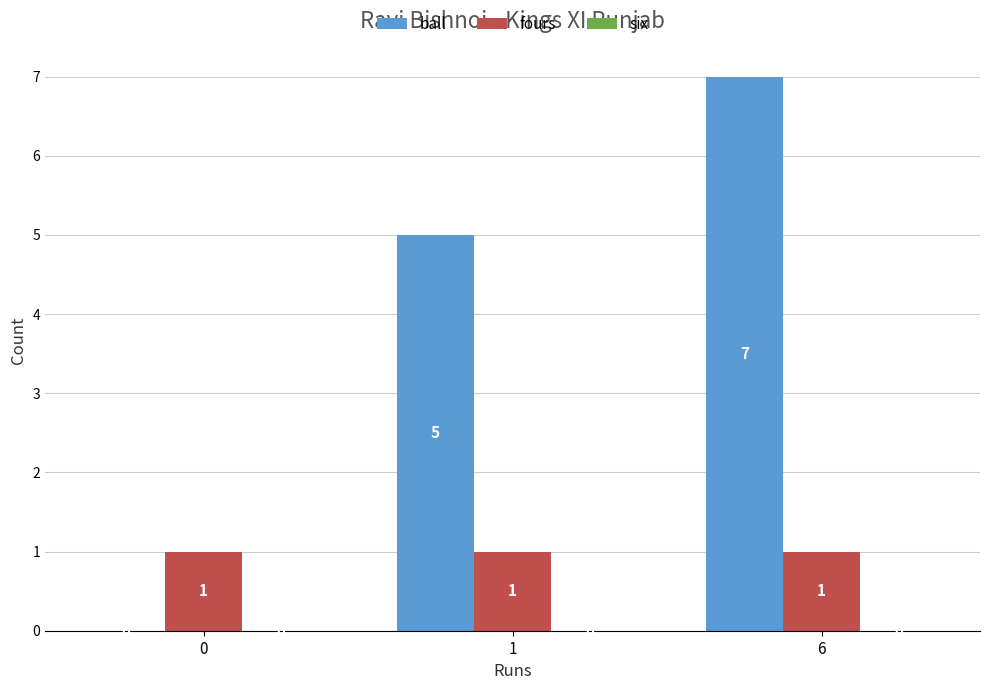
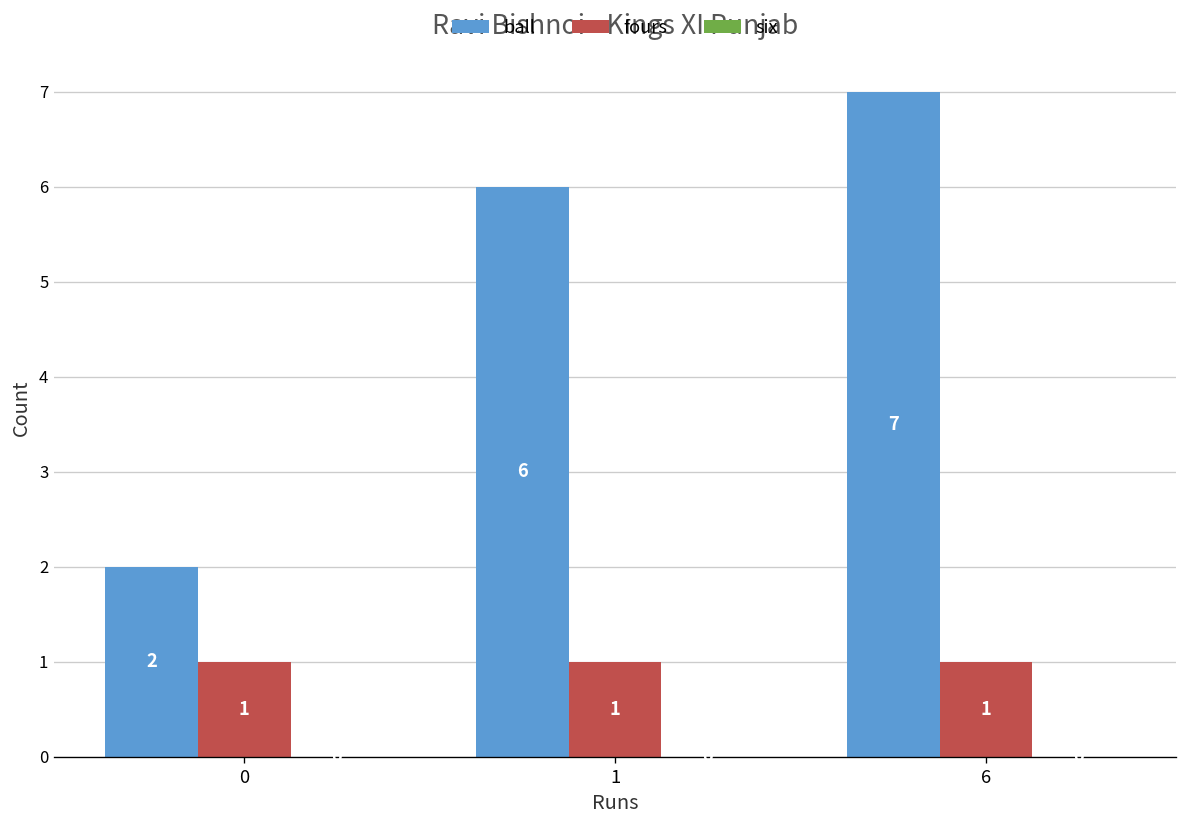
ball, 0: 0 -> 2
ball, 1: 5 -> 6
